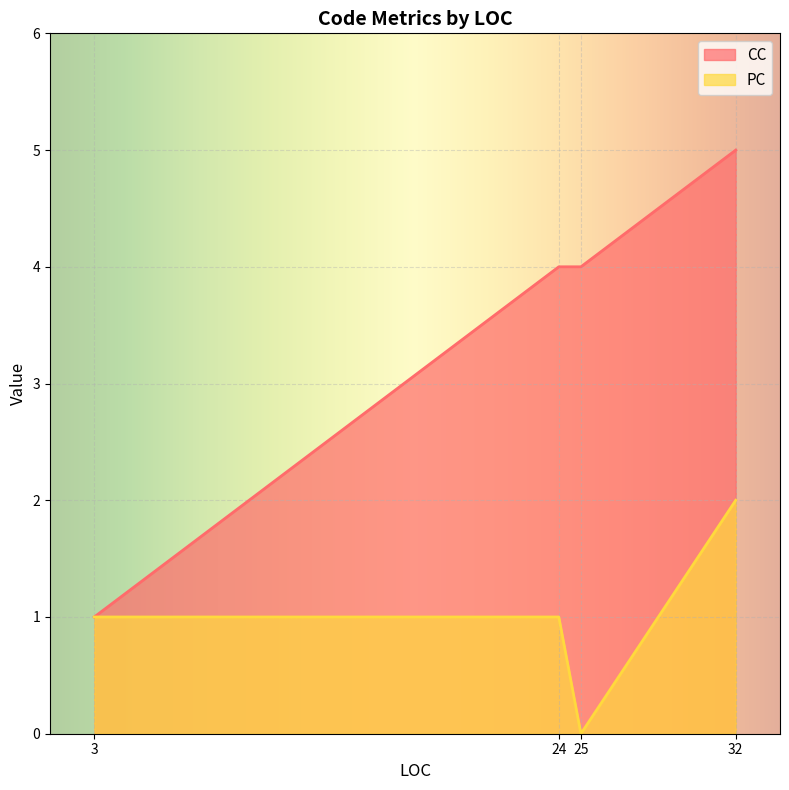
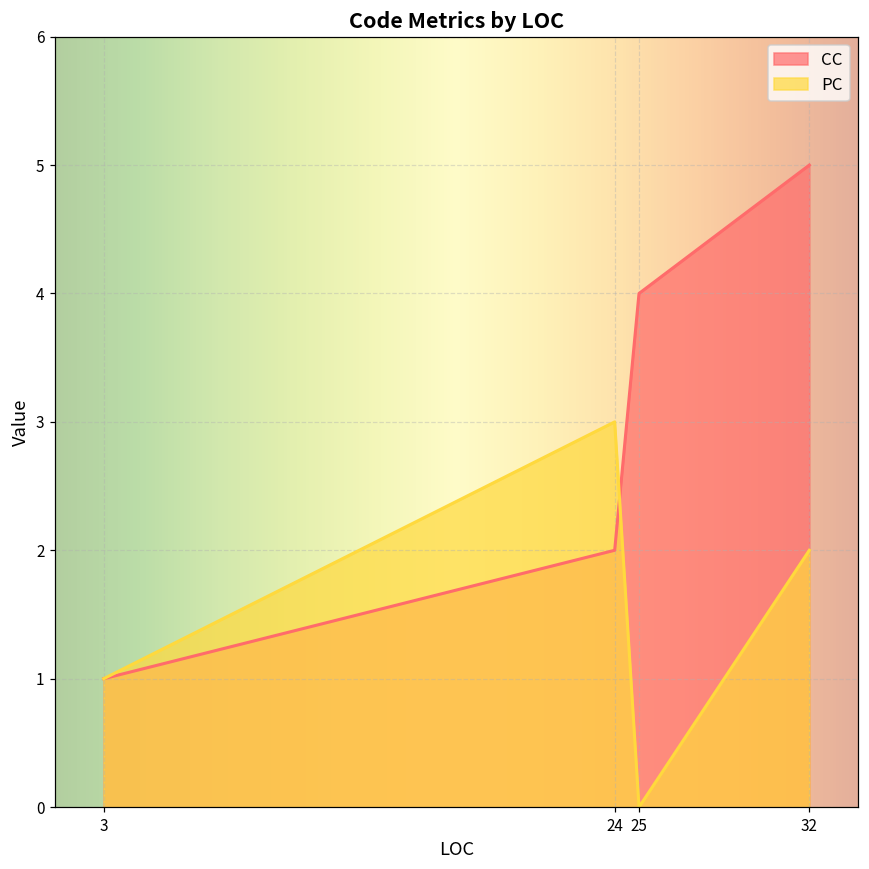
CC, 24: 4 -> 2
PC, 24: 1 -> 3
